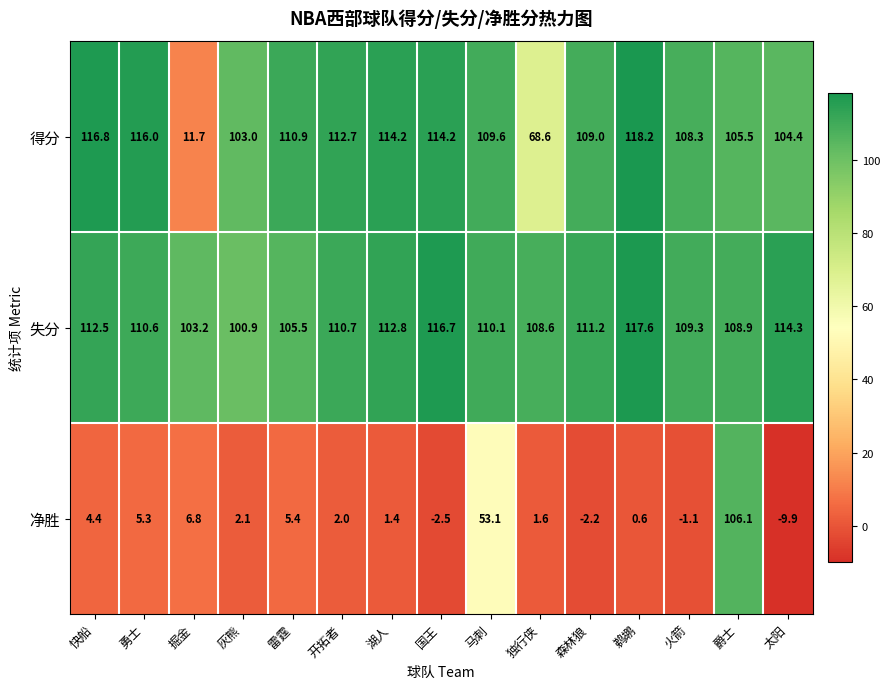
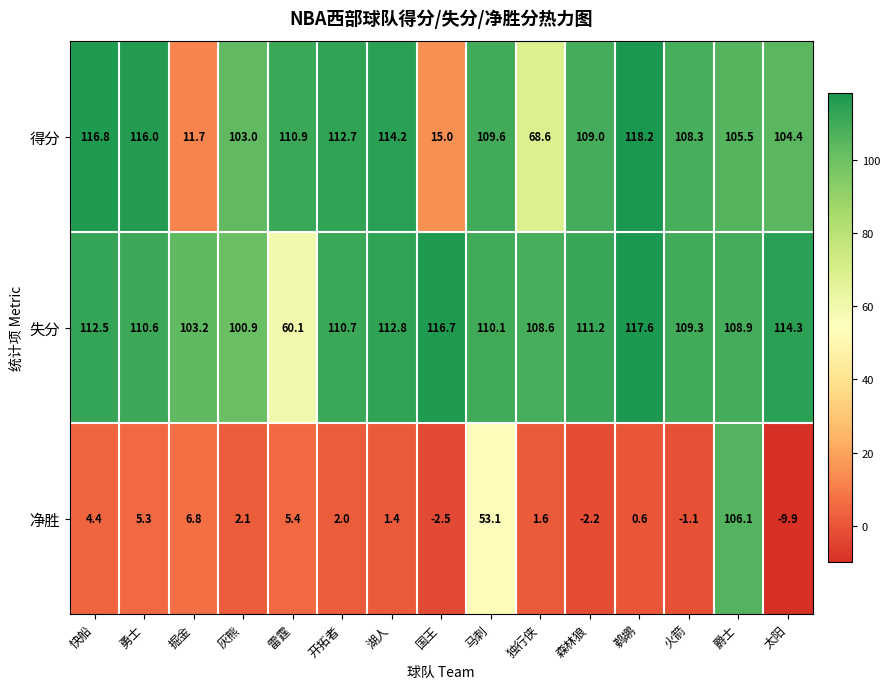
得分, 国王: 114.2 -> 15.0
失分, 雷霆: 105.5 -> 60.1
